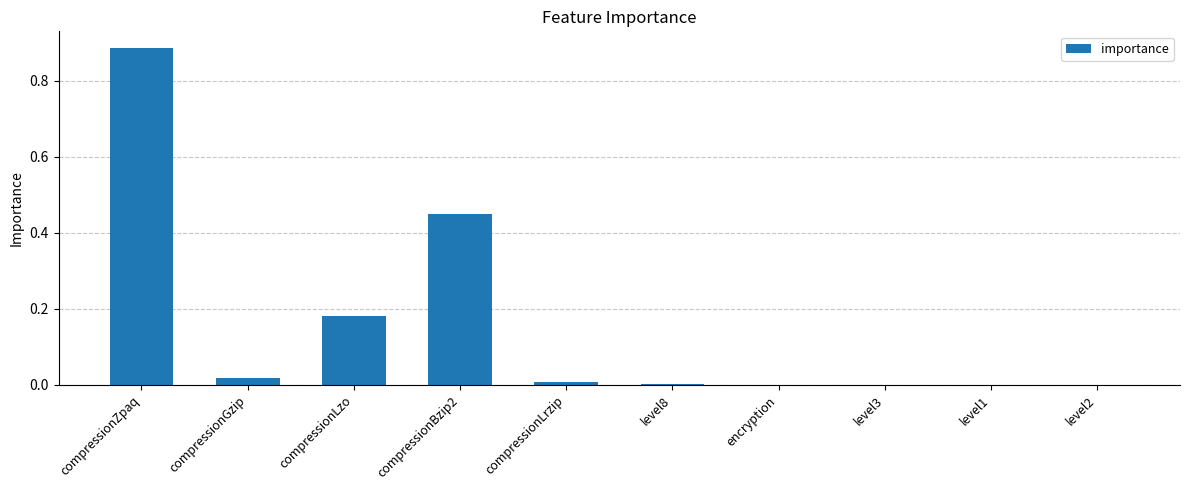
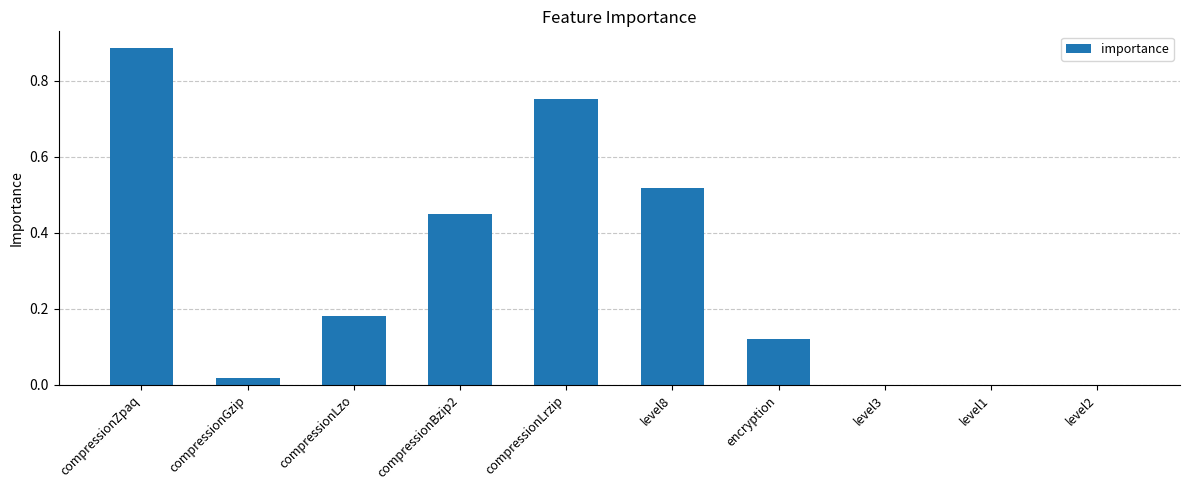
compressionLrzip: 0.01 -> 0.75
level8: 0.00 -> 0.52
encryption: 0.00 -> 0.12
